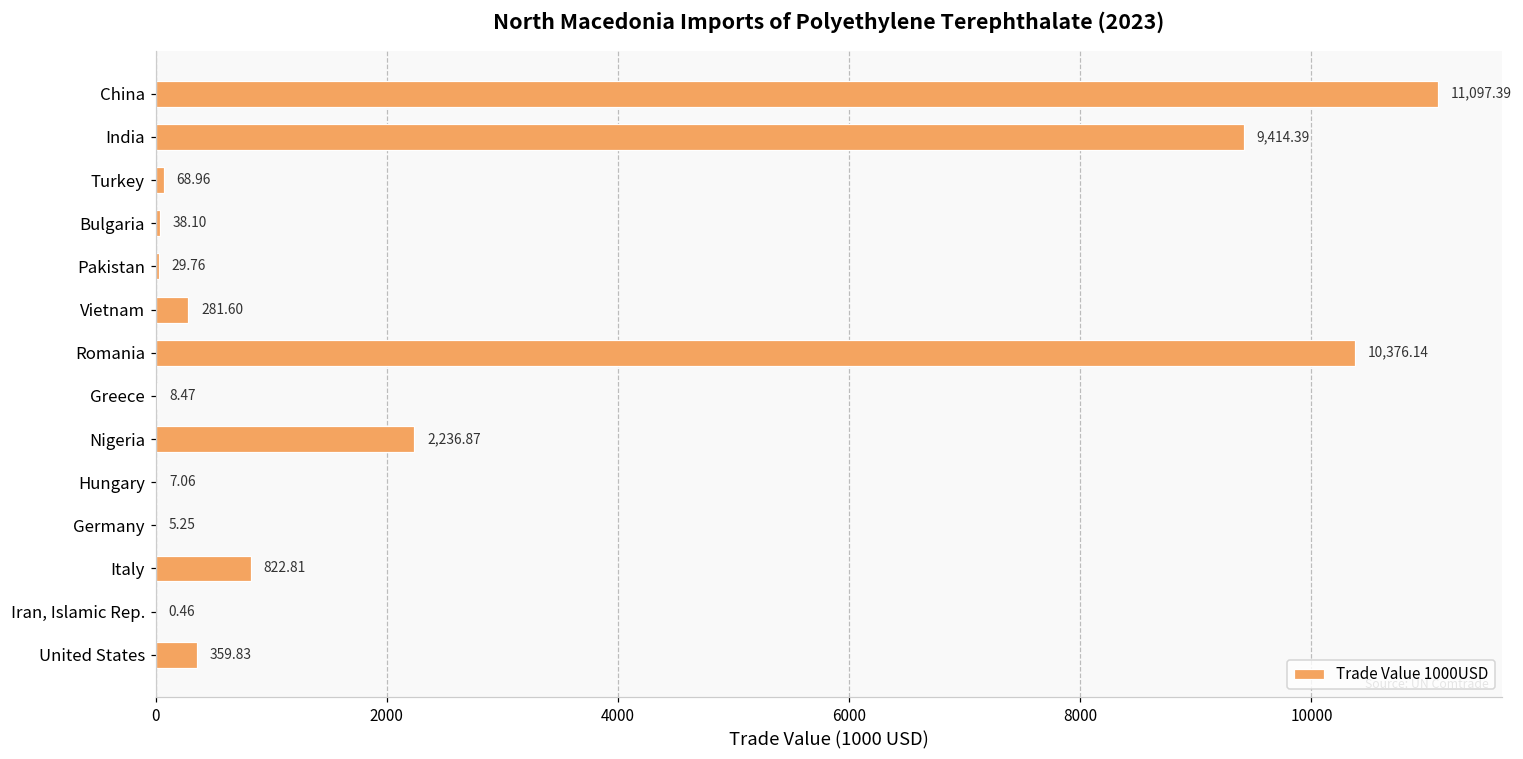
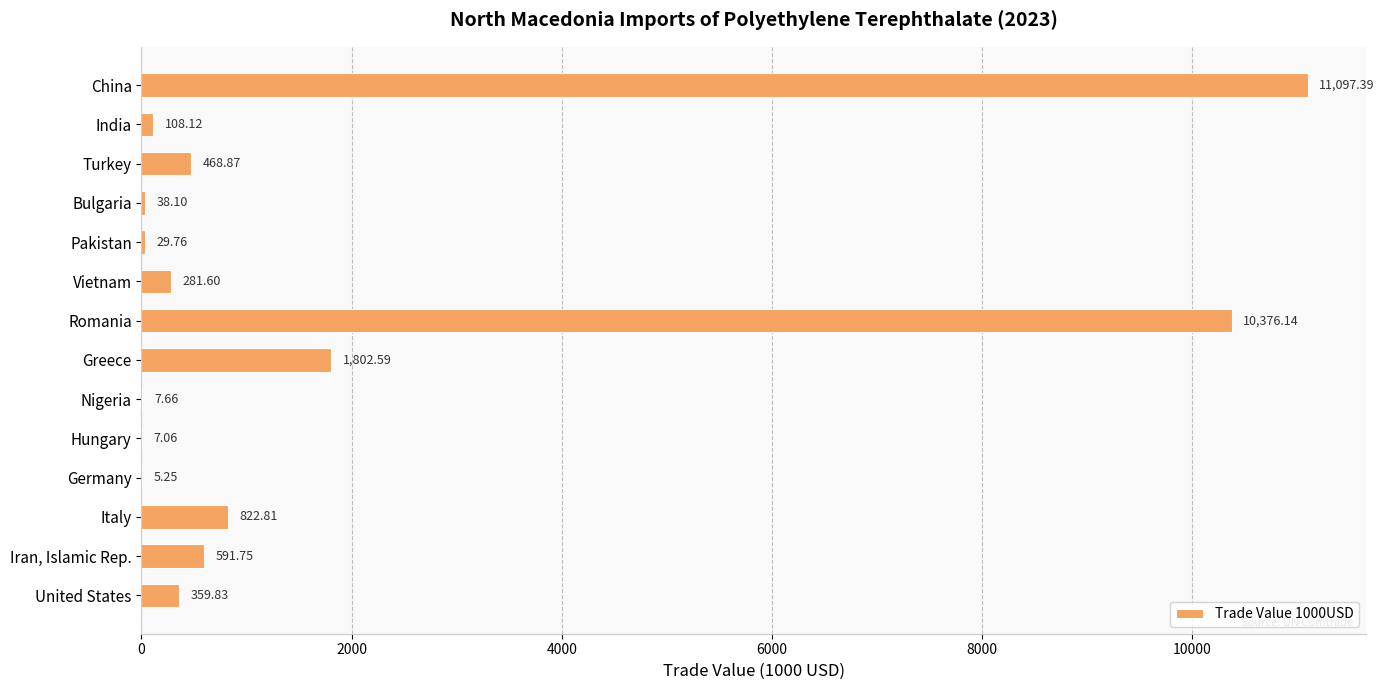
India: 9,414.39 -> 108.12
Turkey: 68.96 -> 468.87
Greece: 8.47 -> 1,802.59
Nigeria: 2,236.87 -> 7.66
Iran, Islamic Rep.: 0.46 -> 591.75
